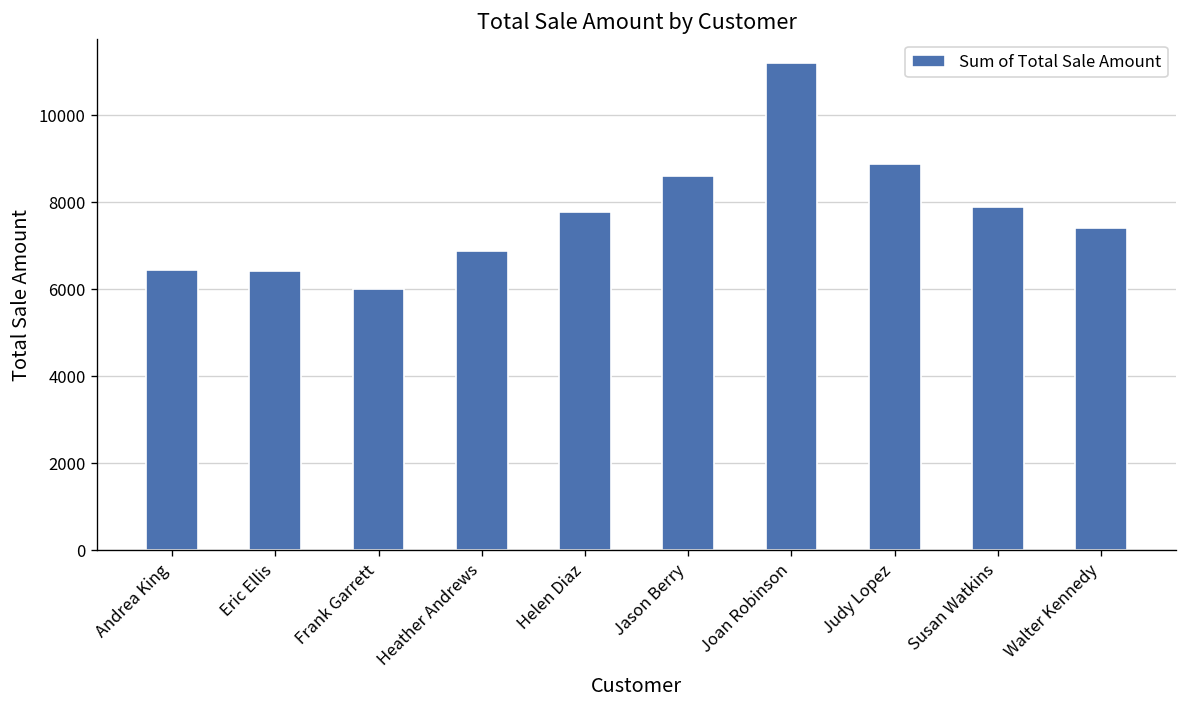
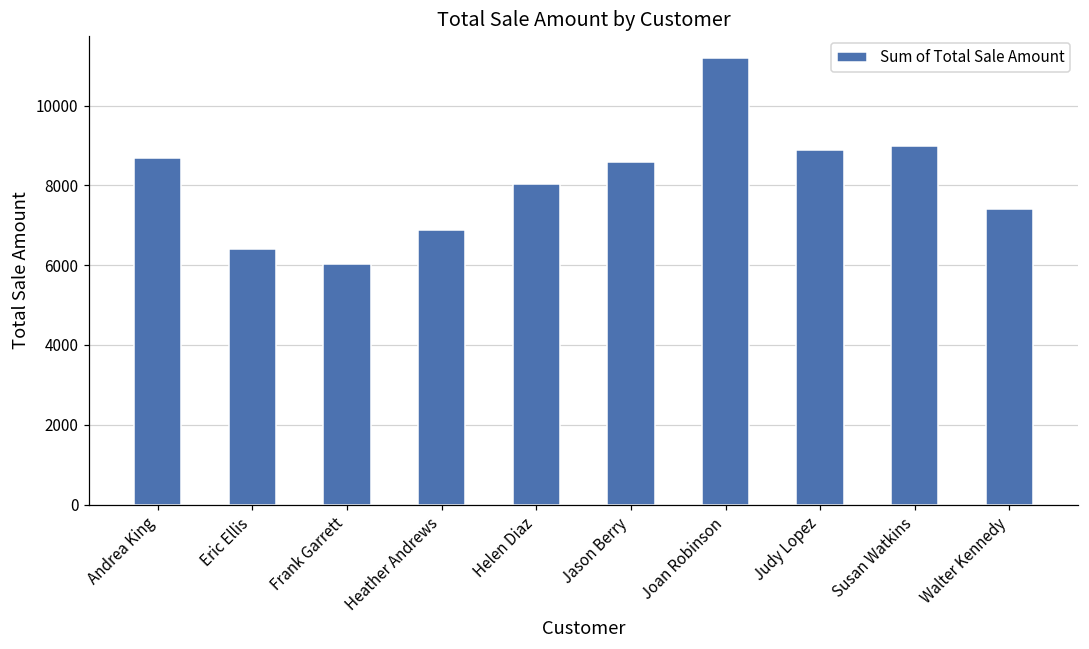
Andrea King: 6400 -> 8700
Helen Diaz: 7800 -> 8000
Susan Watkins: 7900 -> 9000
